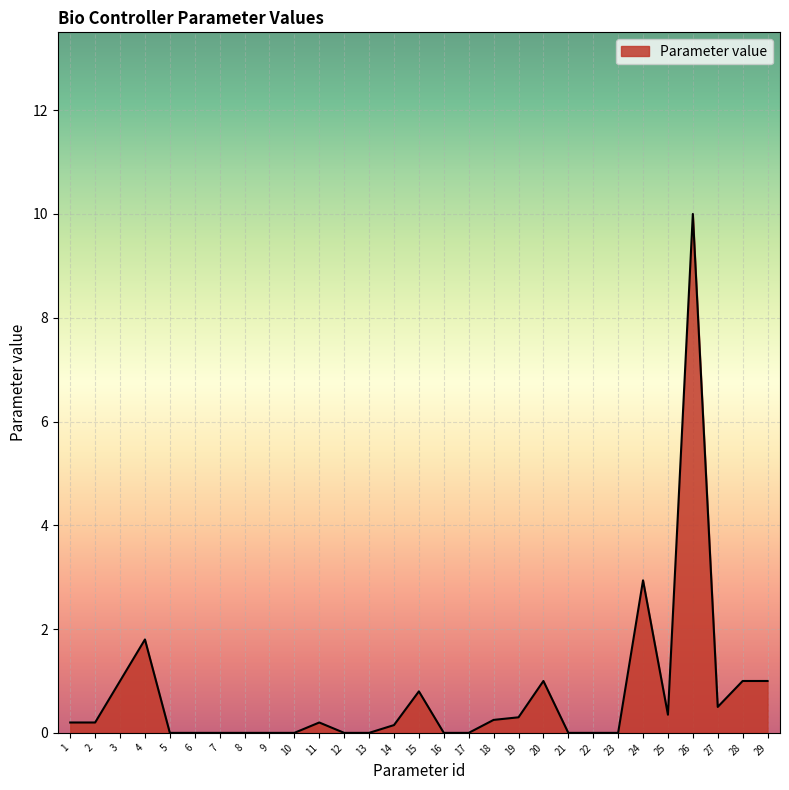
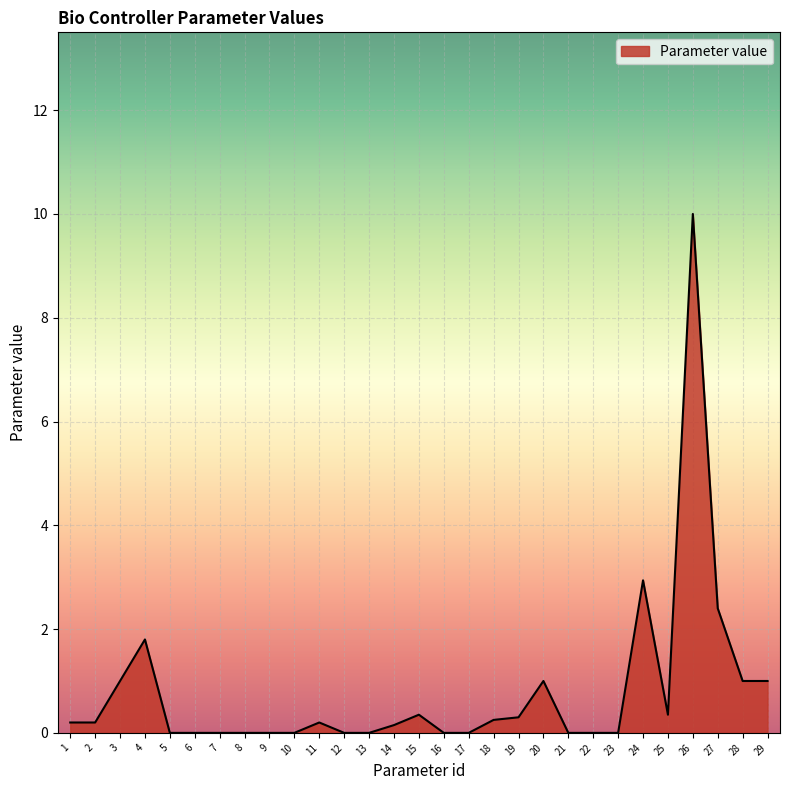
15: 0.8 -> 0.4
27: 0.5 -> 2.4
